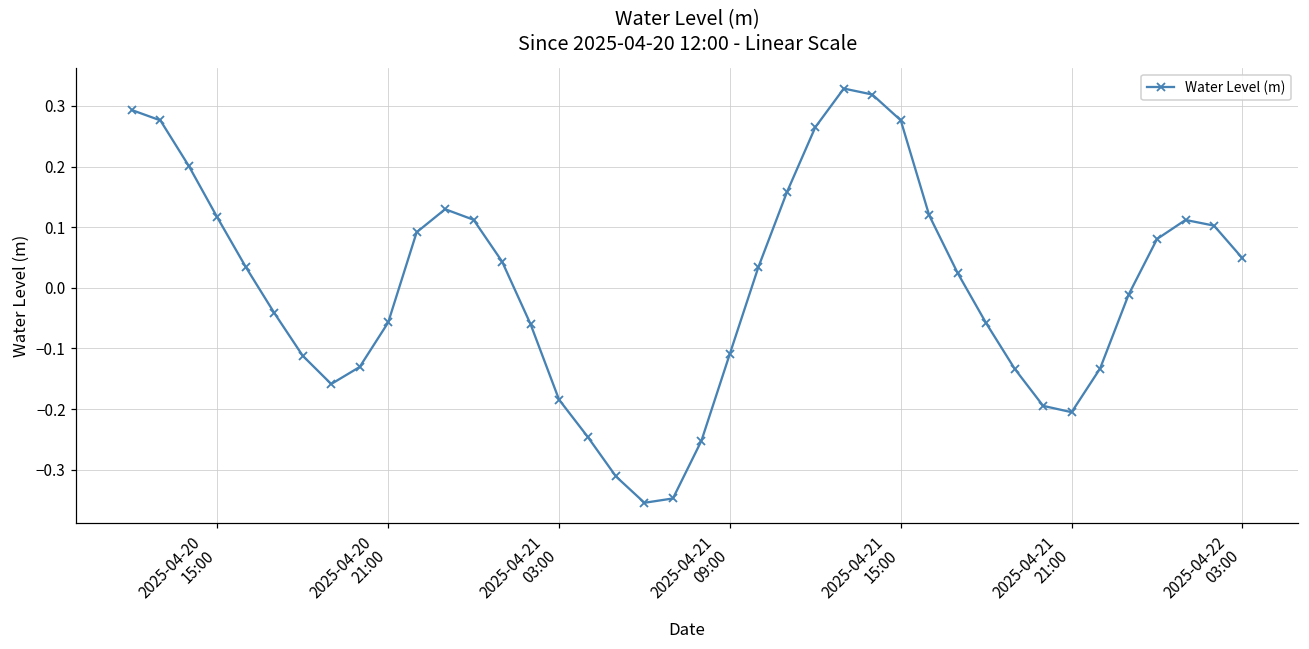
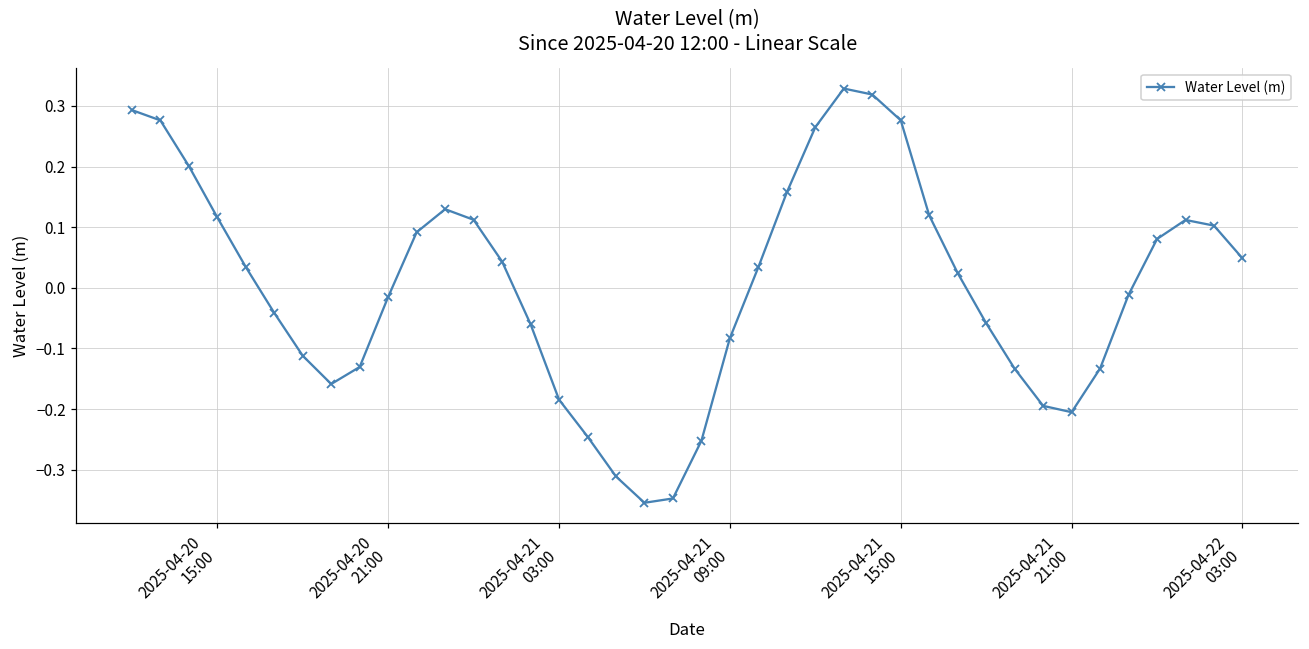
2025-04-20 21:00: -0.06 -> -0.02
2025-04-21 09:00: -0.11 -> -0.08
